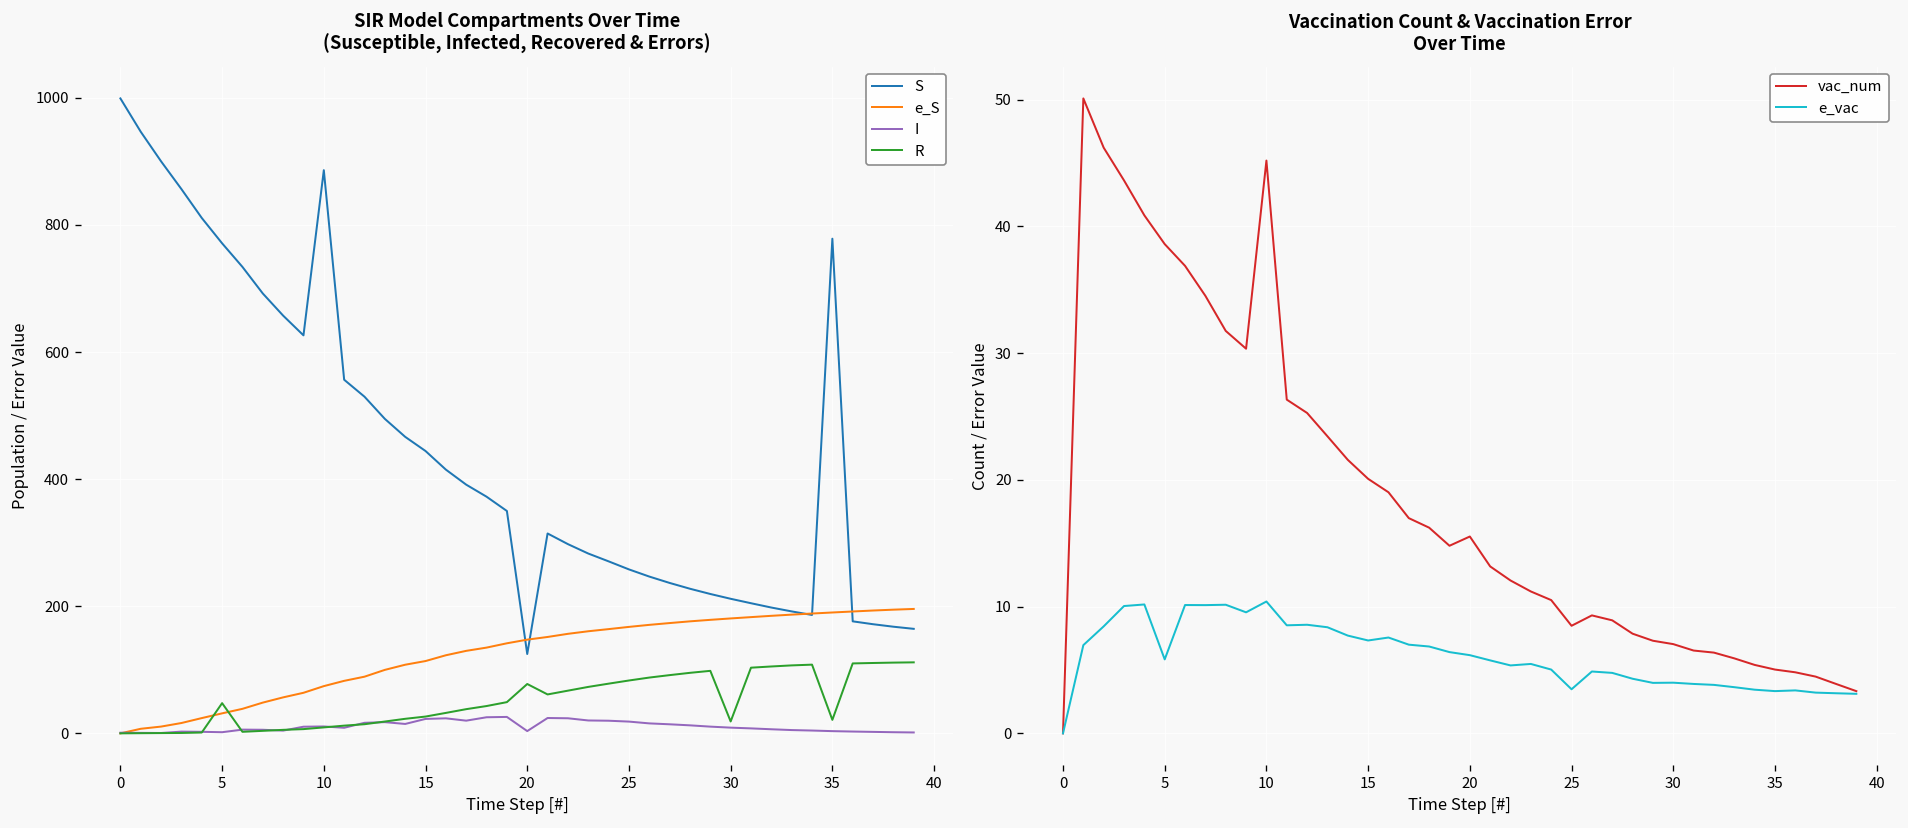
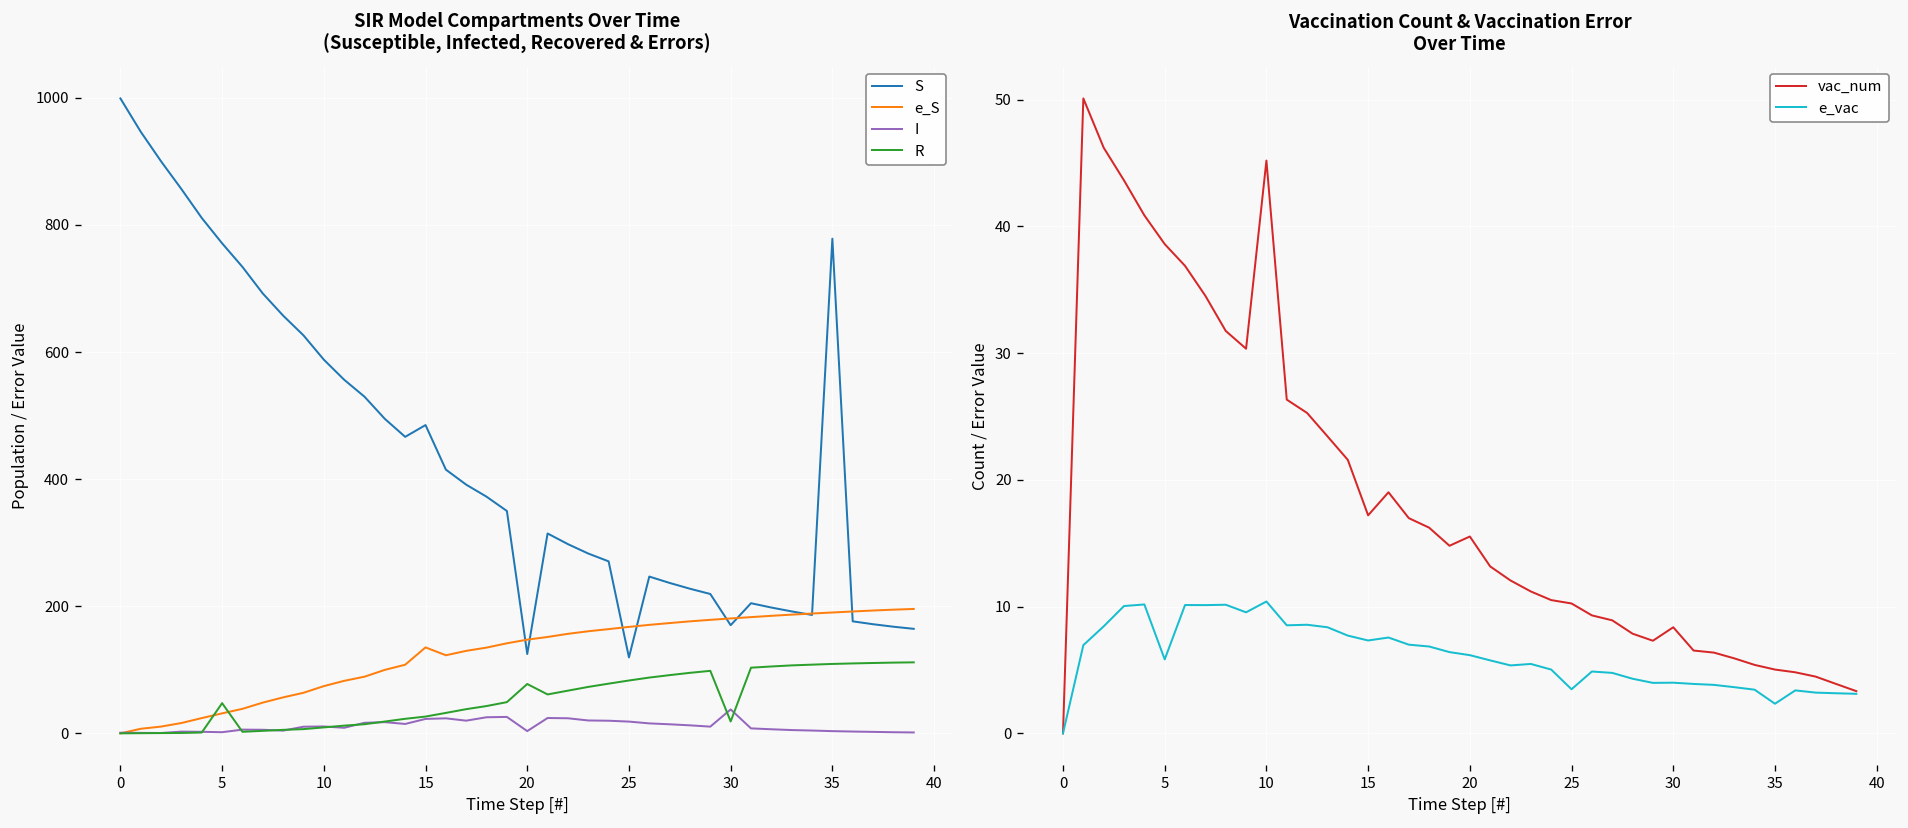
SIR Model Compartments Over Time (Susceptible, Infected, Recovered & Errors), S, 10: 890 -> 590
SIR Model Compartments Over Time (Susceptible, Infected, Recovered & Errors), S, 15: 440 -> 490
SIR Model Compartments Over Time (Susceptible, Infected, Recovered & Errors), e_S, 15: 110 -> 140
SIR Model Compartments Over Time (Susceptible, Infected, Recovered & Errors), S, 25: 260 -> 120
SIR Model Compartments Over Time (Susceptible, Infected, Recovered & Errors), S, 30: 210 -> 170
SIR Model Compartments Over Time (Susceptible, Infected, Recovered & Errors), I, 30: 10 -> 40
SIR Model Compartments Over Time (Susceptible, Infected, Recovered & Errors), R, 35: 20 -> 110
Vaccination Count & Vaccination Error Over Time, vac_num, 15: 20.1 -> 17.2
Vaccination Count & Vaccination Error Over Time, vac_num, 25: 8.5 -> 10.2
Vaccination Count & Vaccination Error Over Time, vac_num, 30: 7.0 -> 8.4
Vaccination Count & Vaccination Error Over Time, e_vac, 35: 3.3 -> 2.3
